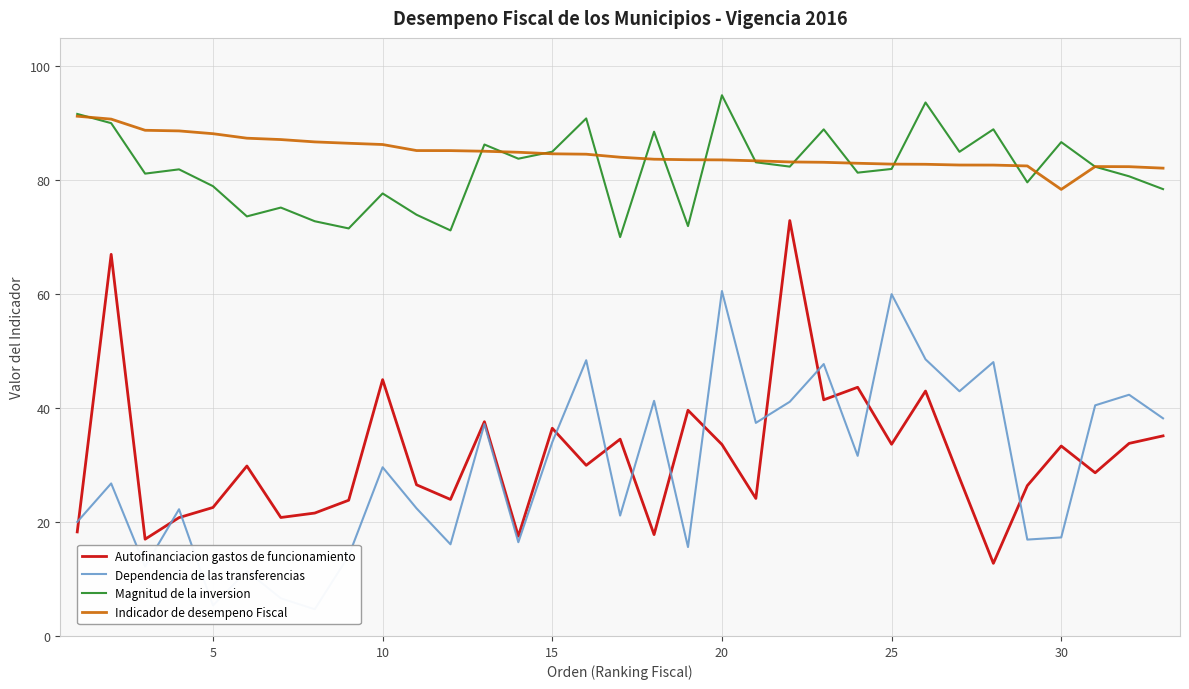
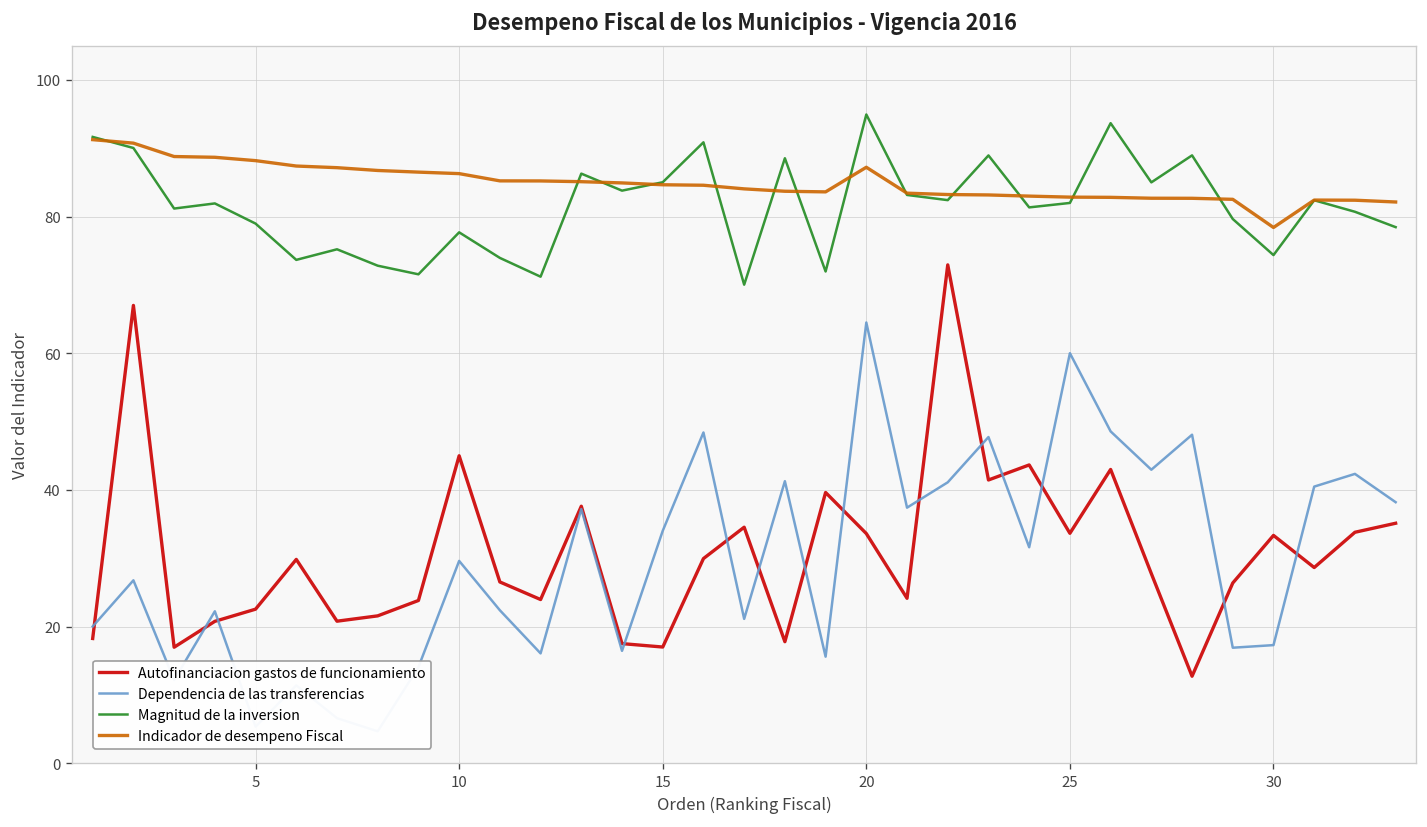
Autofinanciacion gastos de funcionamiento, 15: 36 -> 17
Dependencia de las transferencias, 20: 61 -> 65
Indicador de desempeno Fiscal, 20: 84 -> 87
Magnitud de la inversion, 30: 87 -> 74
